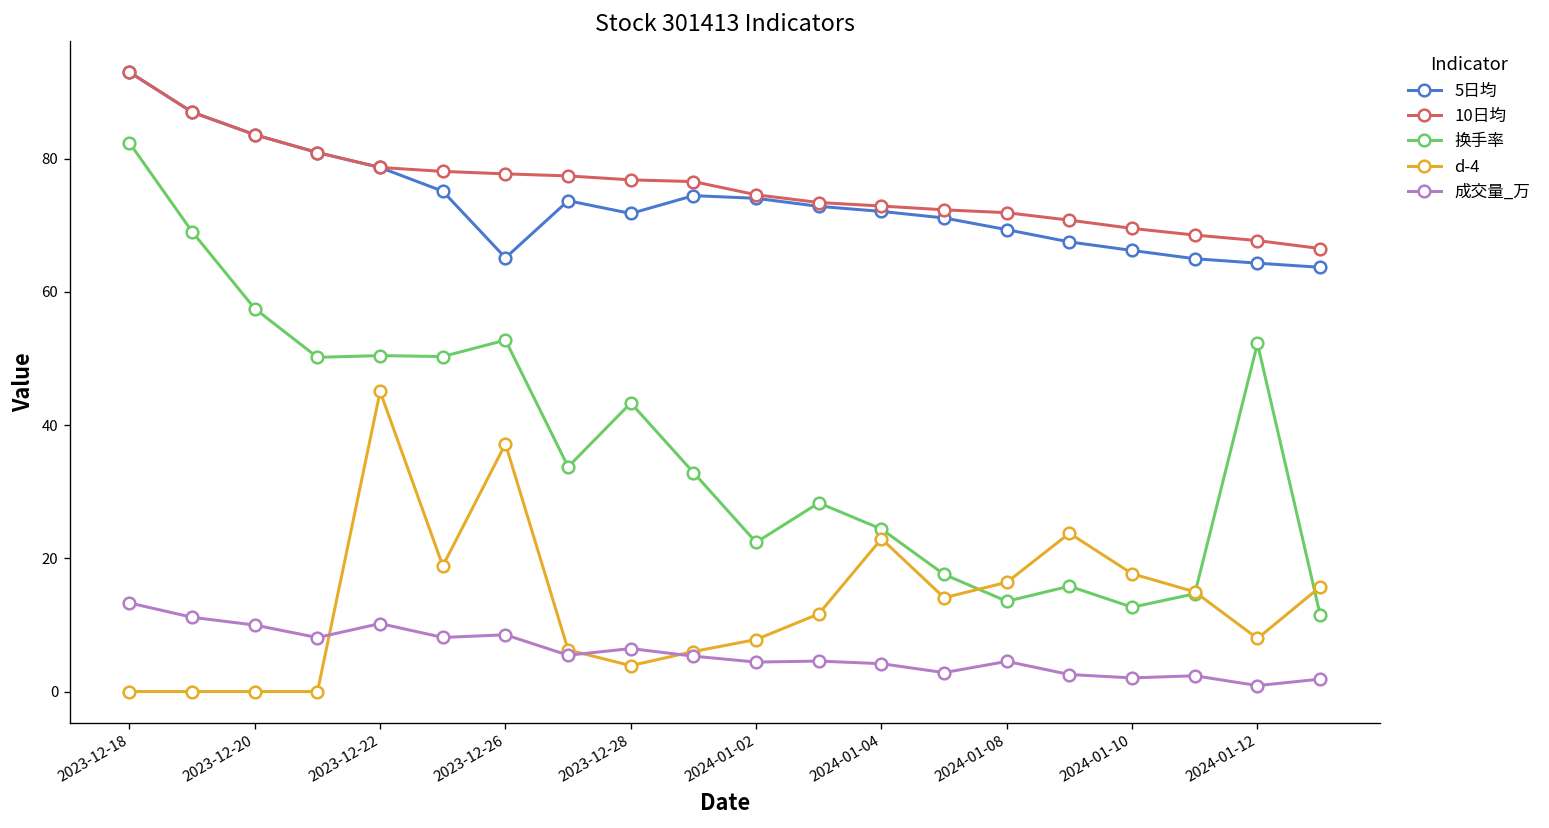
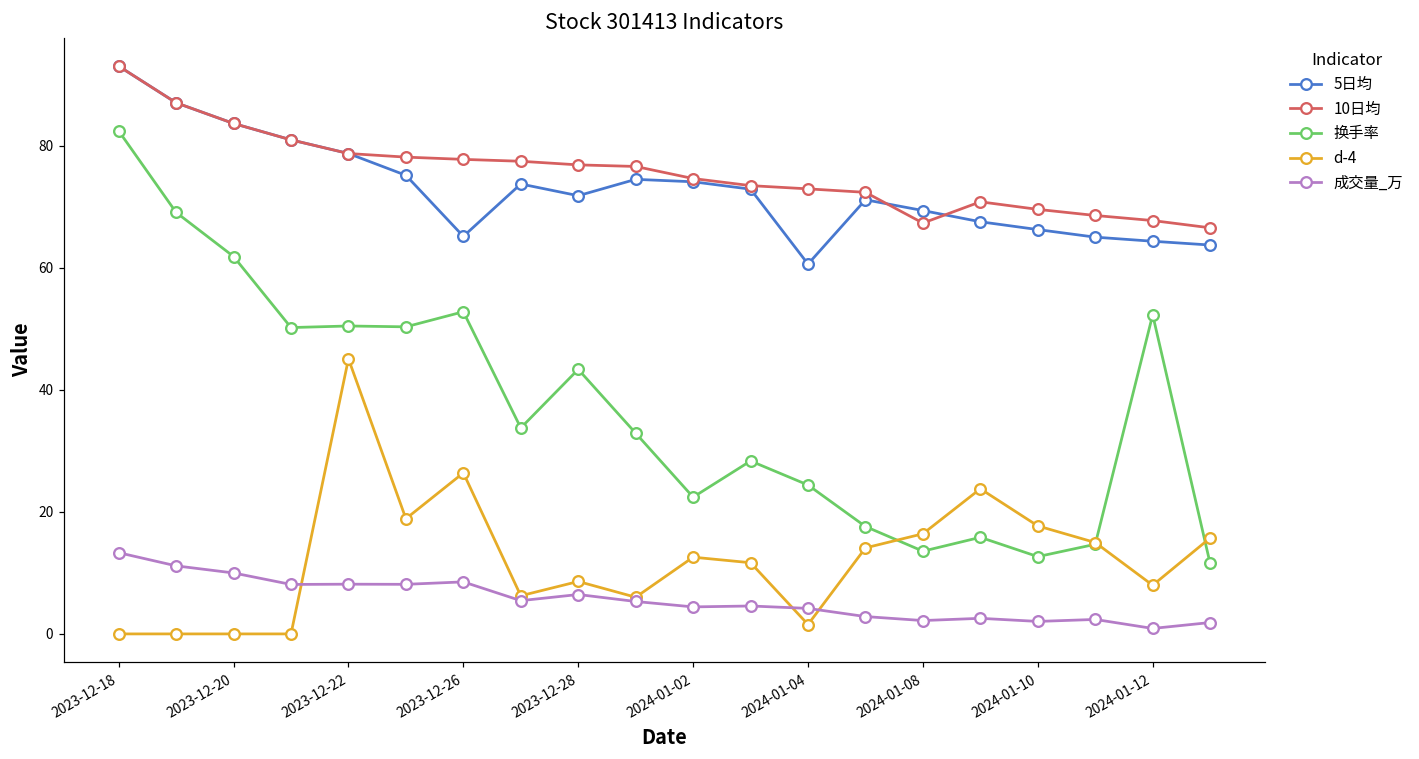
换手率, 2023-12-20: 57 -> 62
成交量_万, 2023-12-22: 10 -> 8
d-4, 2023-12-26: 37 -> 26
d-4, 2023-12-28: 4 -> 9
d-4, 2024-01-02: 8 -> 13
5日均, 2024-01-04: 72 -> 61
d-4, 2024-01-04: 23 -> 2
10日均, 2024-01-08: 72 -> 67
成交量_万, 2024-01-08: 5 -> 2
